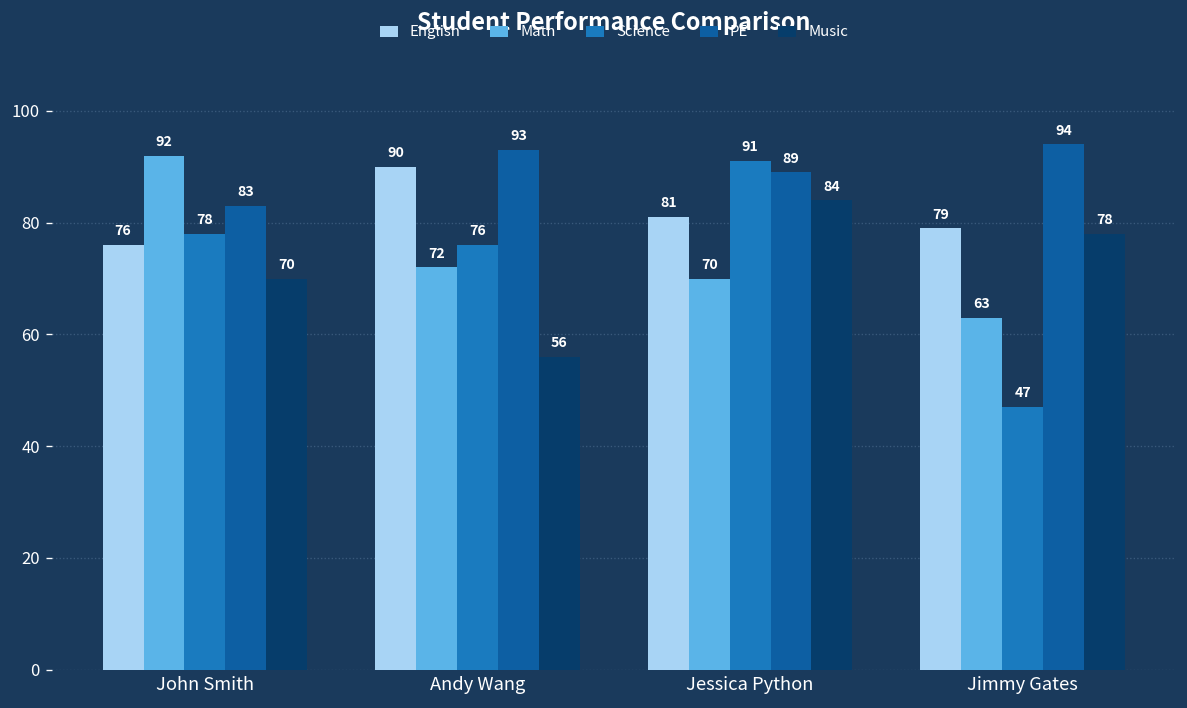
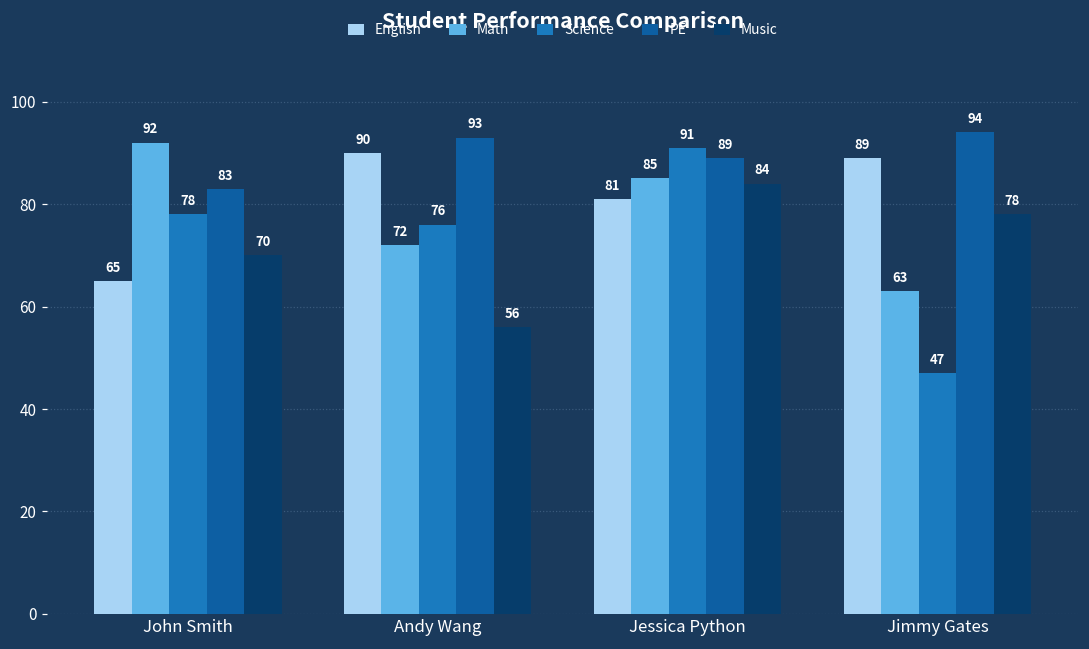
English, John Smith: 76 -> 65
Math, Jessica Python: 70 -> 85
English, Jimmy Gates: 79 -> 89
